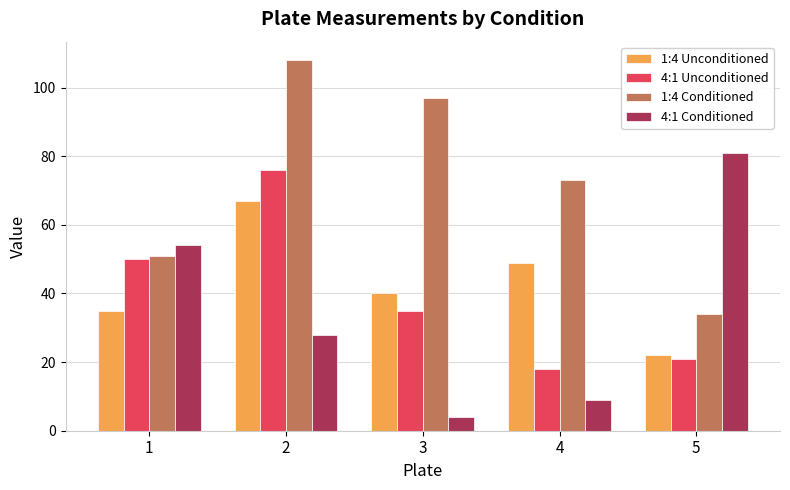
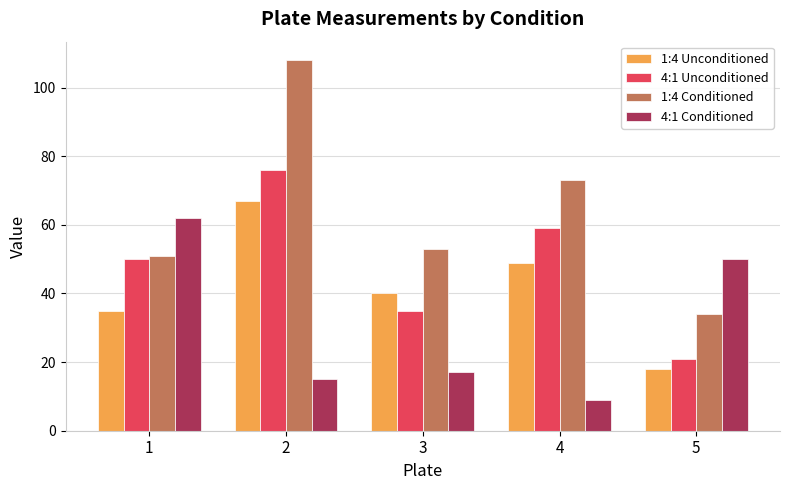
4:1 Conditioned, 1: 54 -> 62
4:1 Conditioned, 2: 28 -> 15
1:4 Conditioned, 3: 97 -> 53
4:1 Conditioned, 3: 4 -> 17
4:1 Unconditioned, 4: 18 -> 59
1:4 Unconditioned, 5: 22 -> 18
4:1 Conditioned, 5: 81 -> 50
